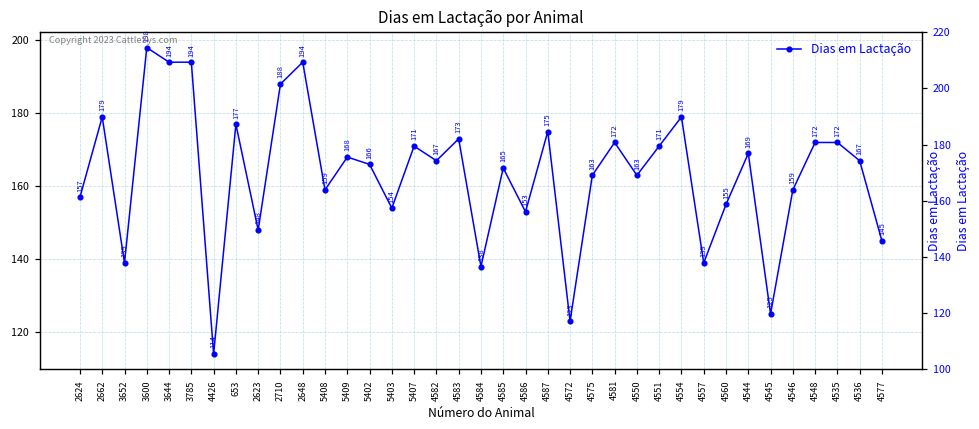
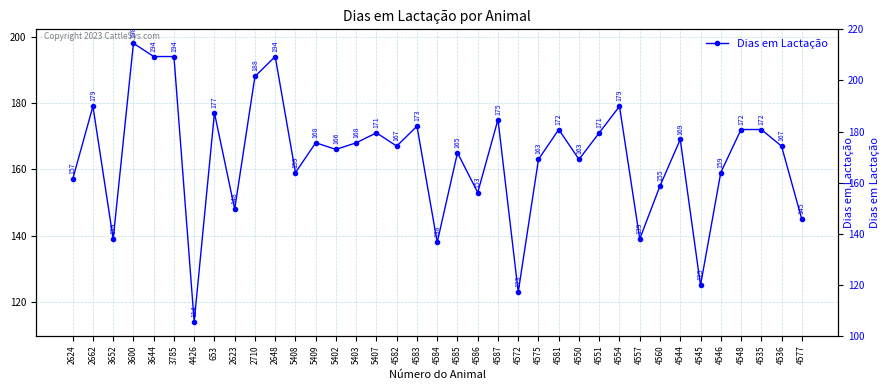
5403: 154 -> 168
